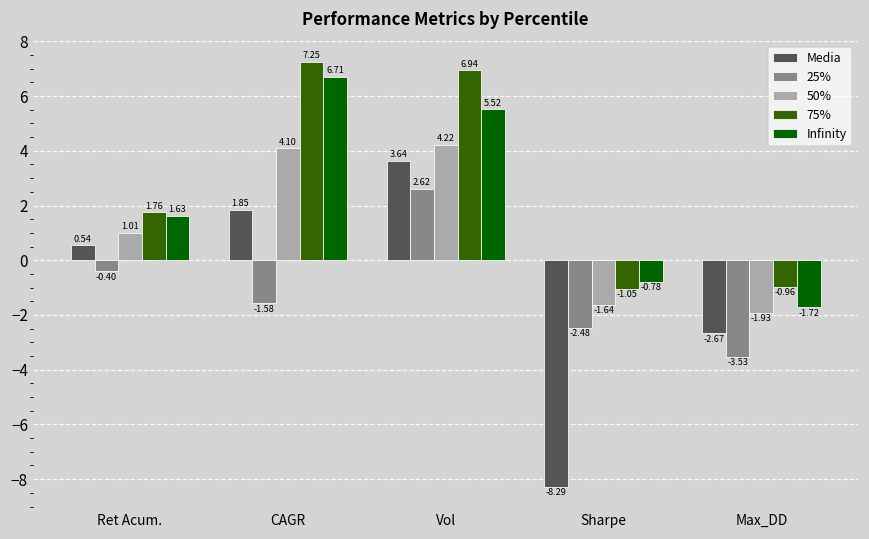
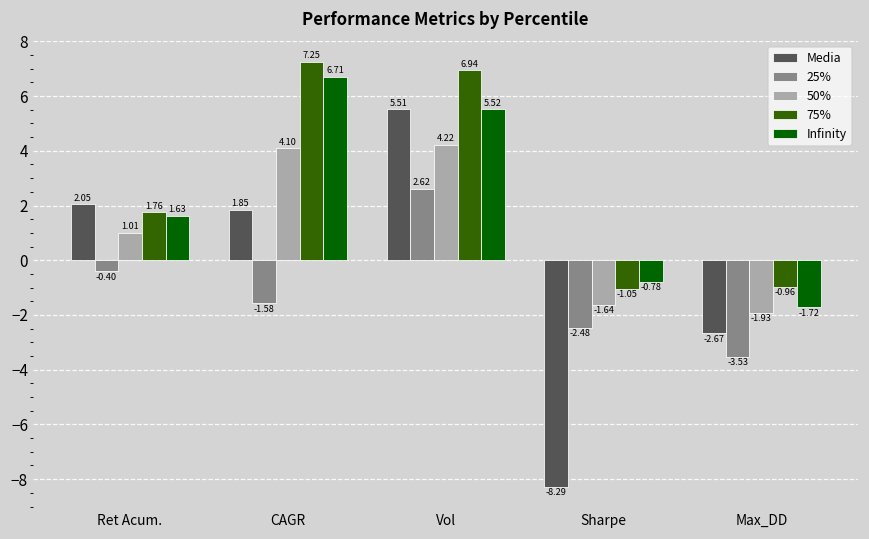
Media, Ret Acum.: 0.54 -> 2.05
Media, Vol: 3.64 -> 5.51
